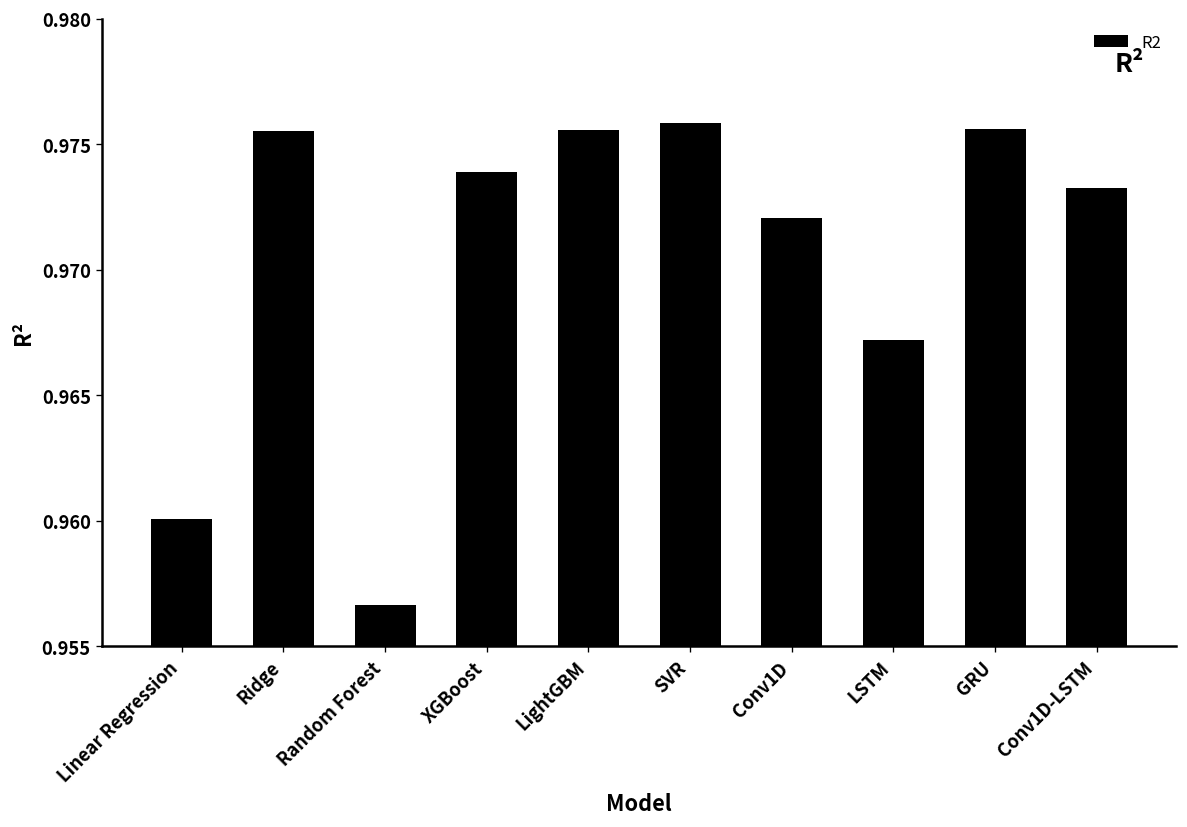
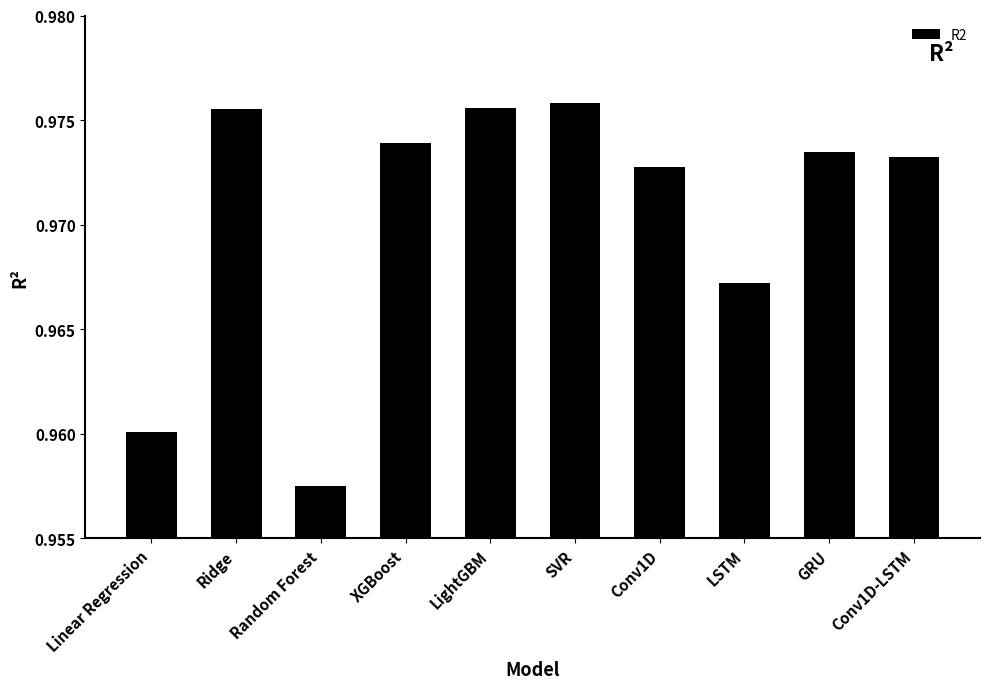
Random Forest: 0.9566 -> 0.9575
Conv1D: 0.9721 -> 0.9728
GRU: 0.9756 -> 0.9735
